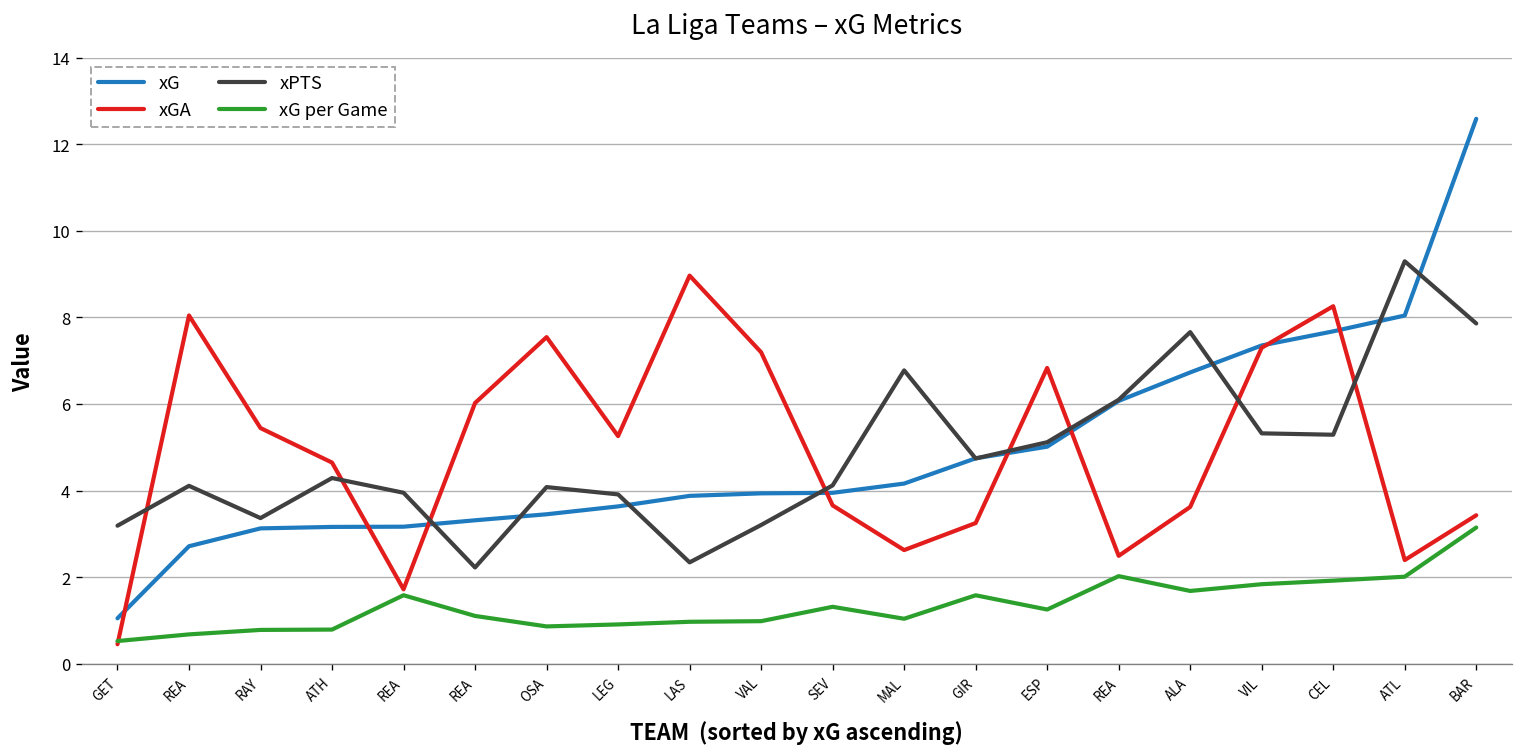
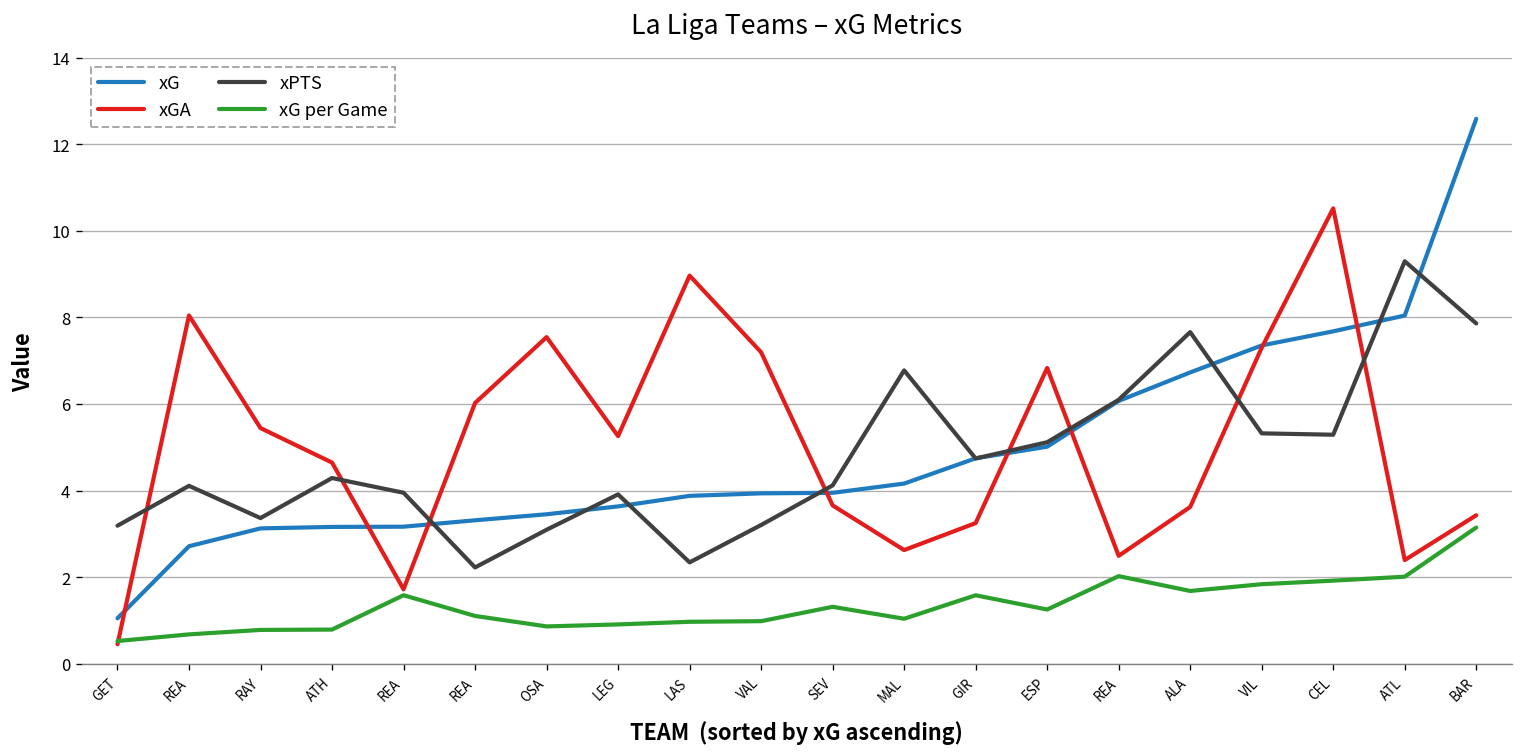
xPTS, OSA: 4.1 -> 3.1
xGA, CEL: 8.3 -> 10.5
